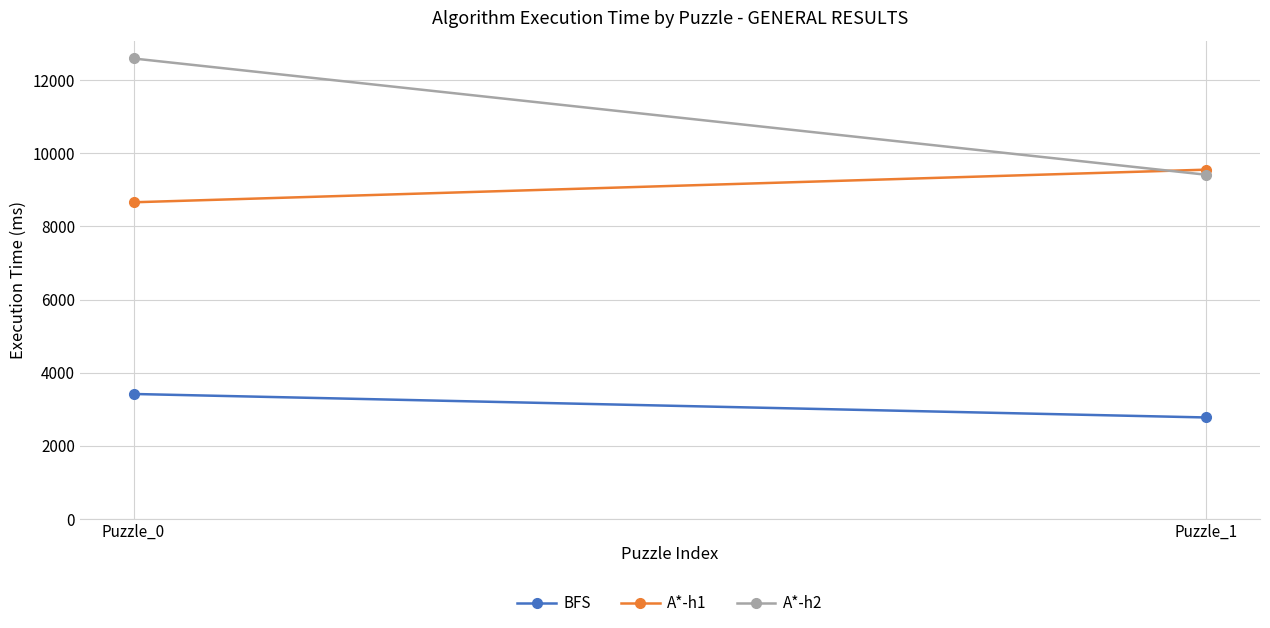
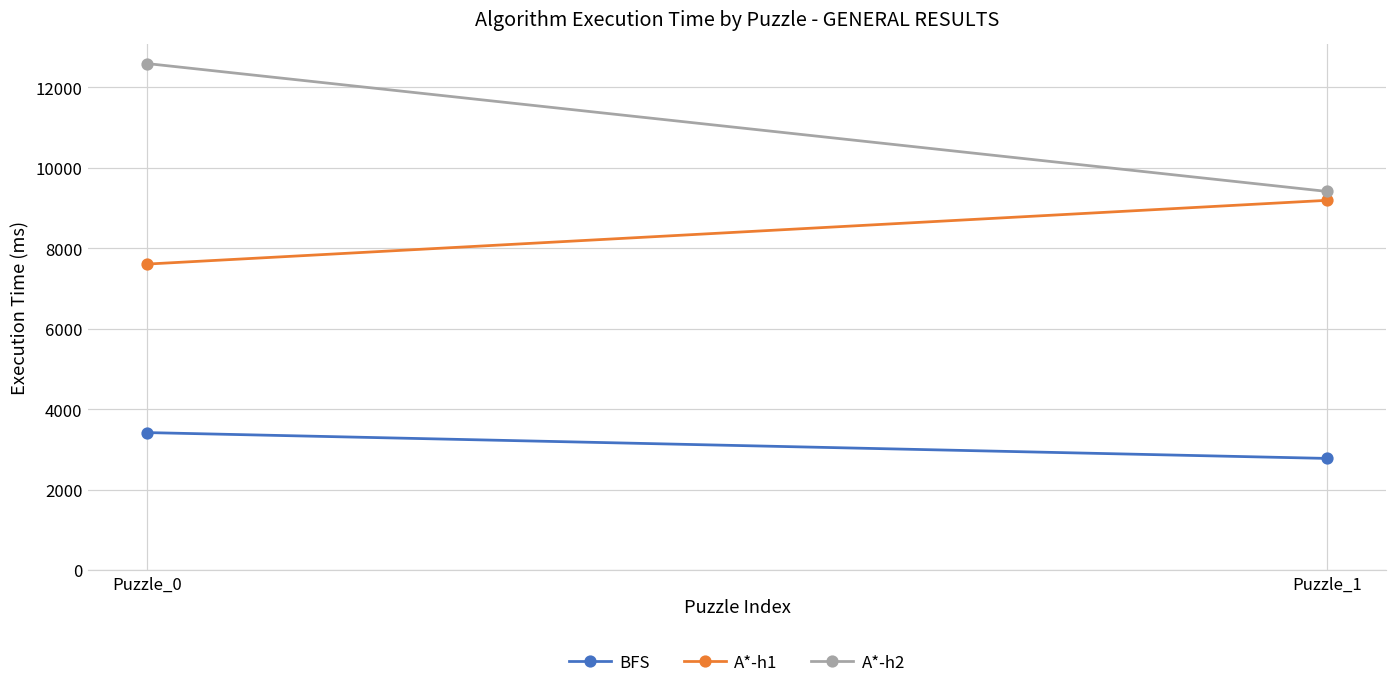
A*-h1, Puzzle_0: 8700 -> 7600
A*-h1, Puzzle_1: 9600 -> 9200
